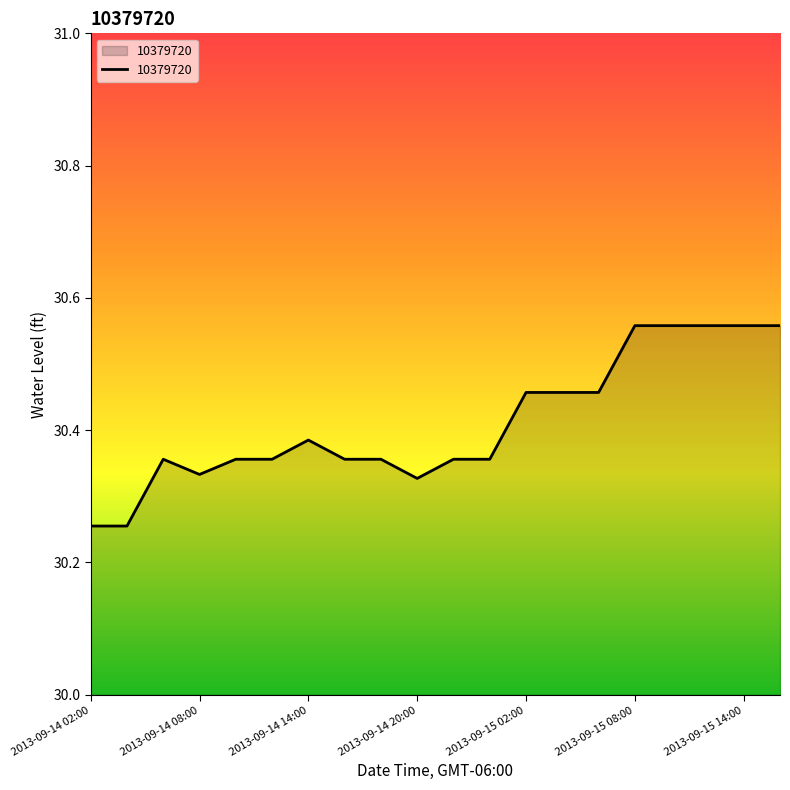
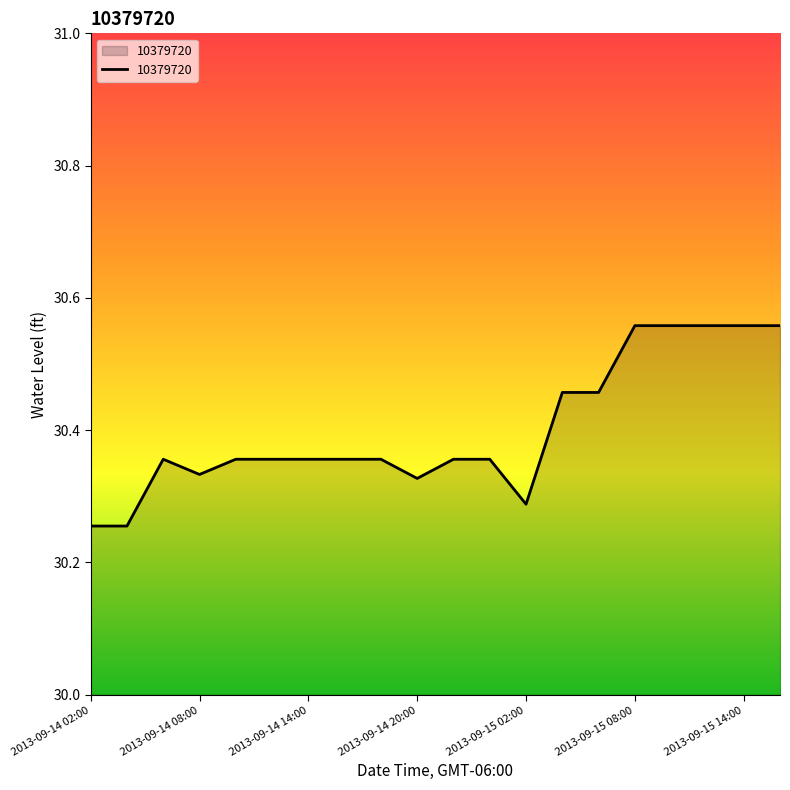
2013-09-14 14:00: 30.39 -> 30.36
2013-09-15 02:00: 30.46 -> 30.29
